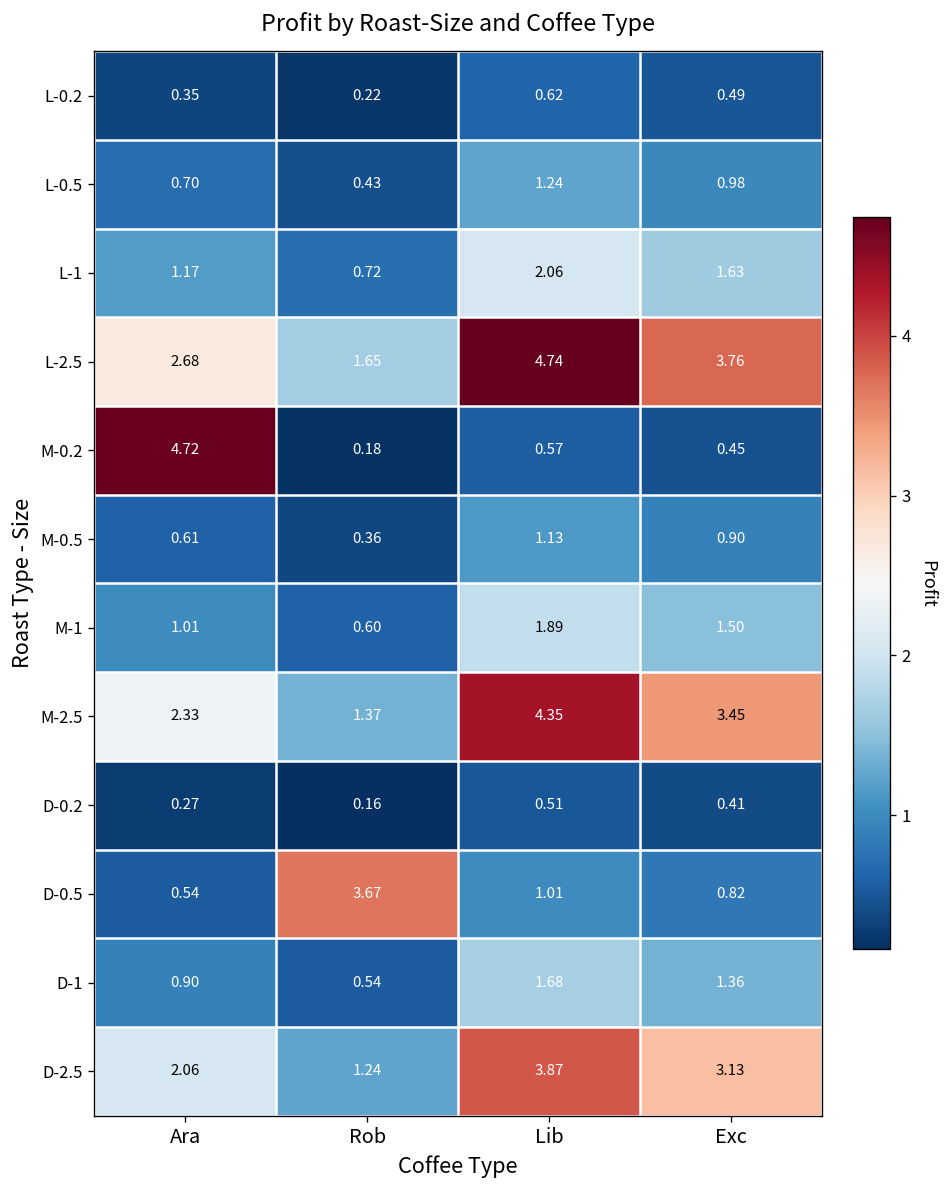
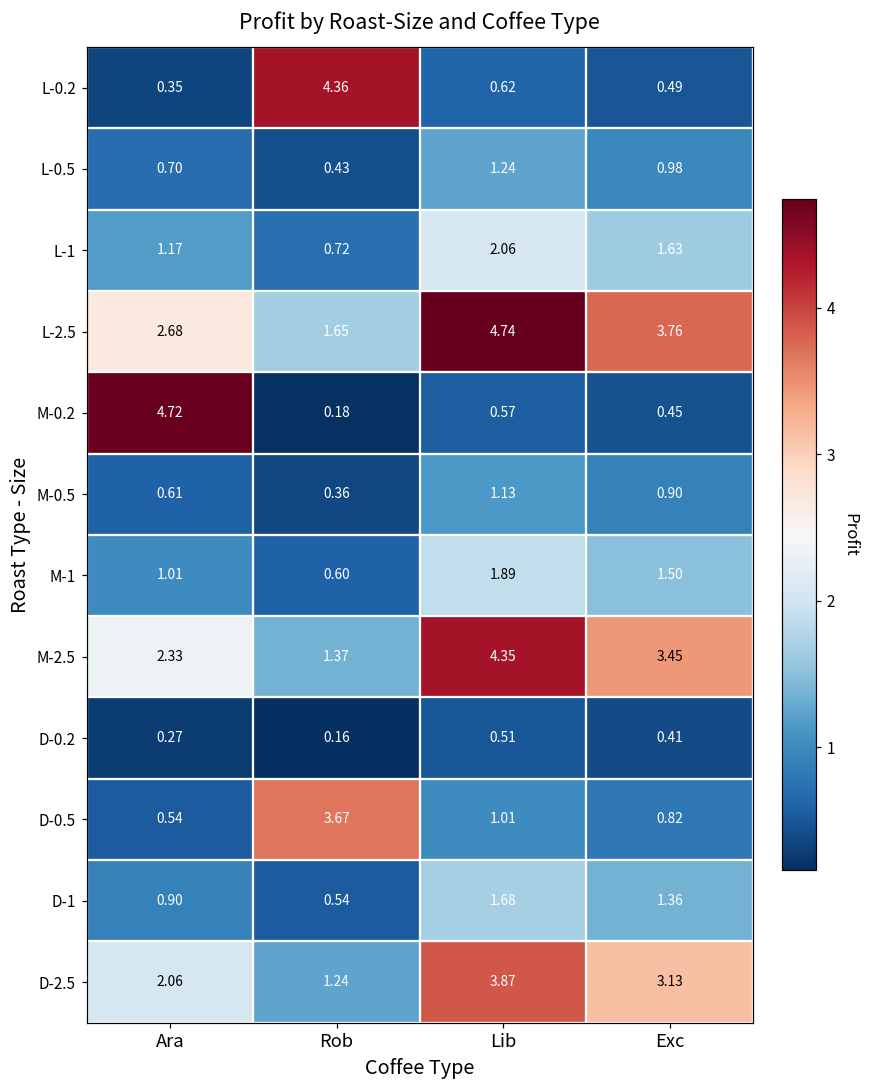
L-0.2, Rob: 0.22 -> 4.36
